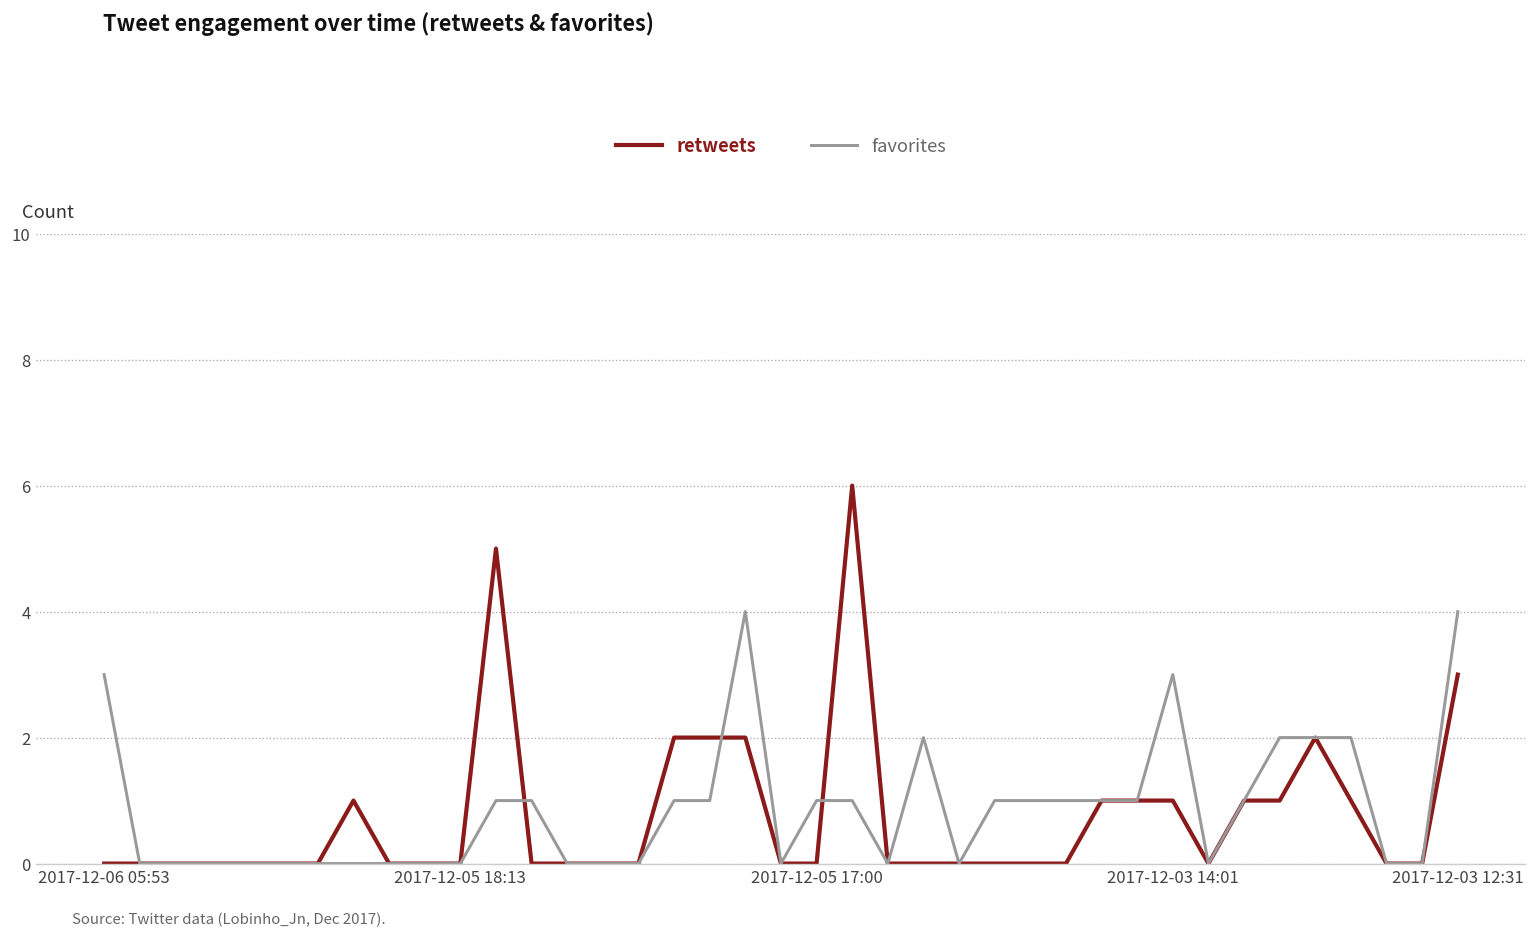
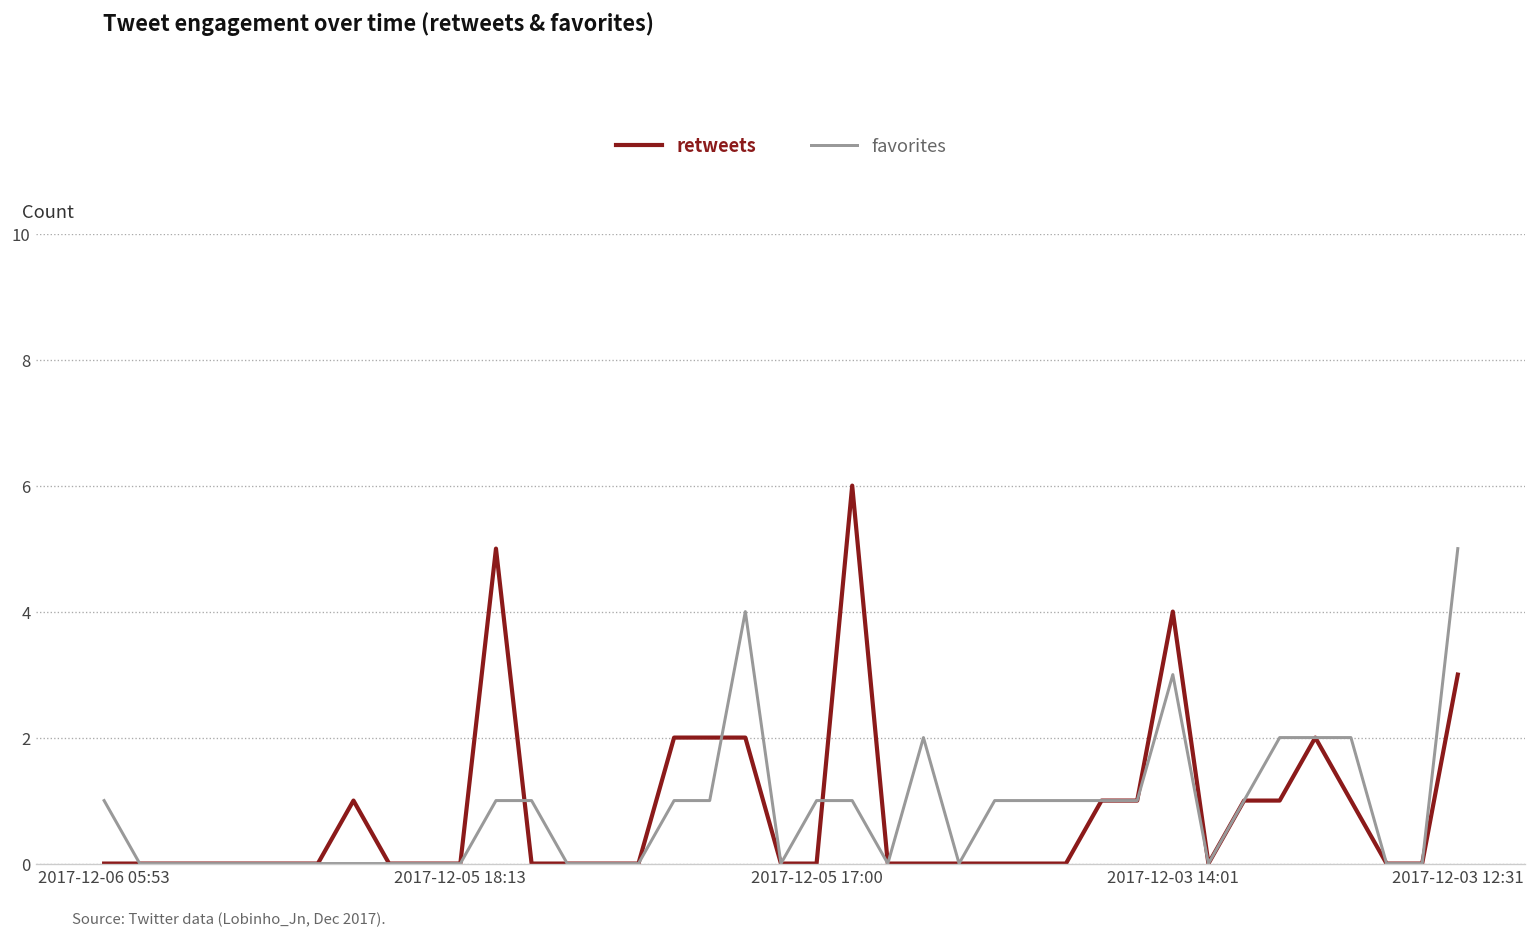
favorites, 2017-12-06 05:53: 3 -> 1
retweets, 2017-12-03 14:01: 1 -> 4
favorites, 2017-12-03 12:31: 4 -> 5
